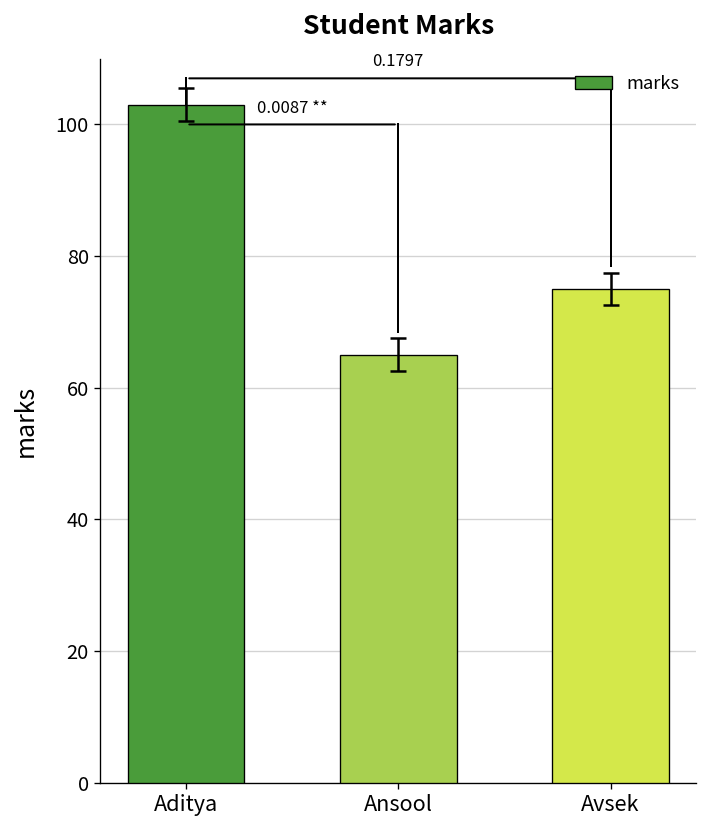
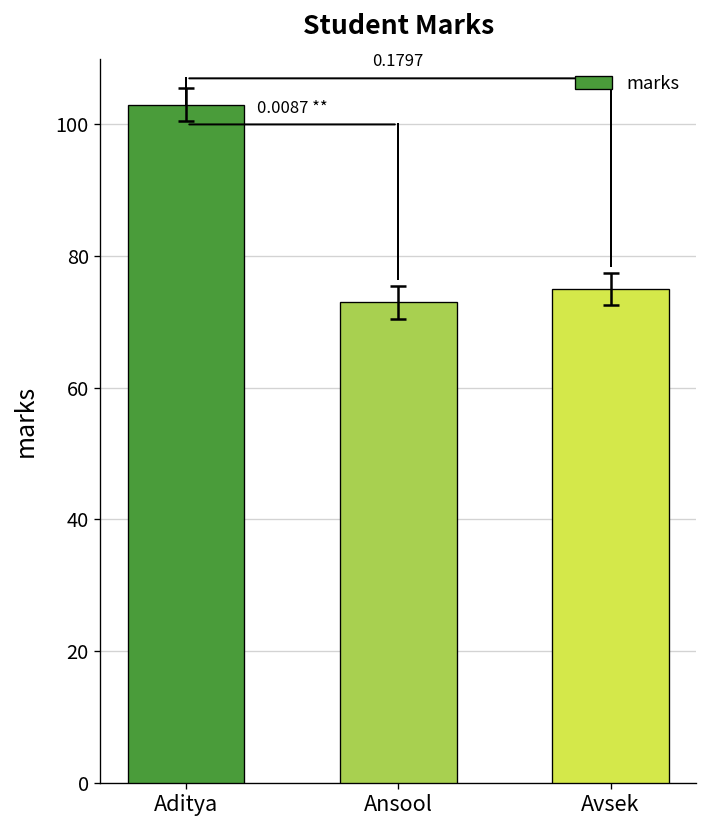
marks, Ansool: 65 -> 73
